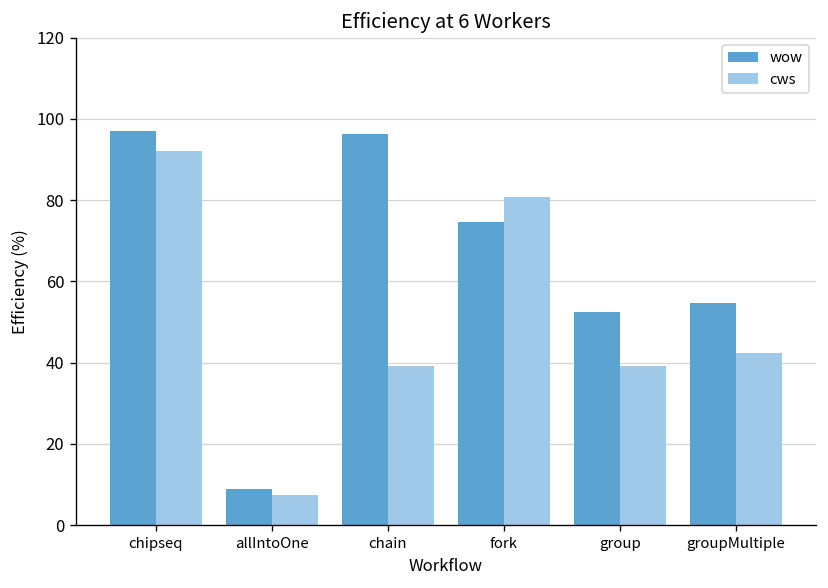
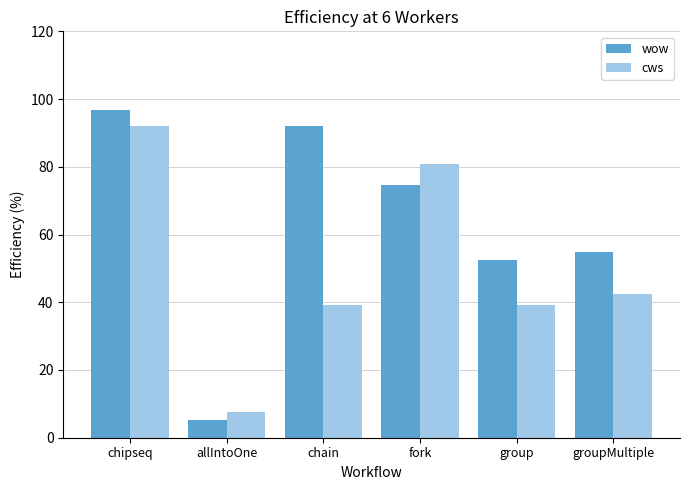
wow, allIntoOne: 9 -> 5
wow, chain: 96 -> 92
